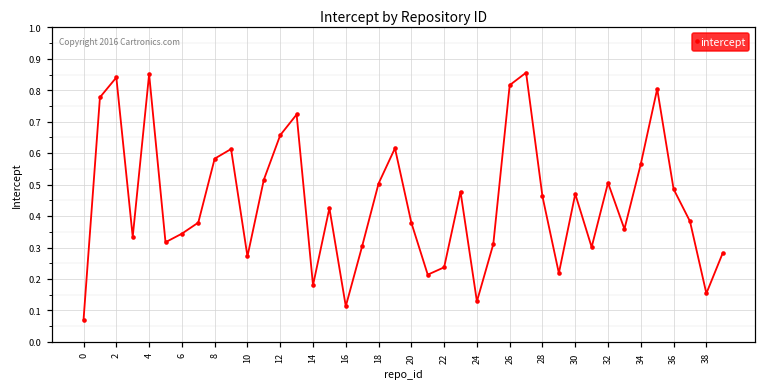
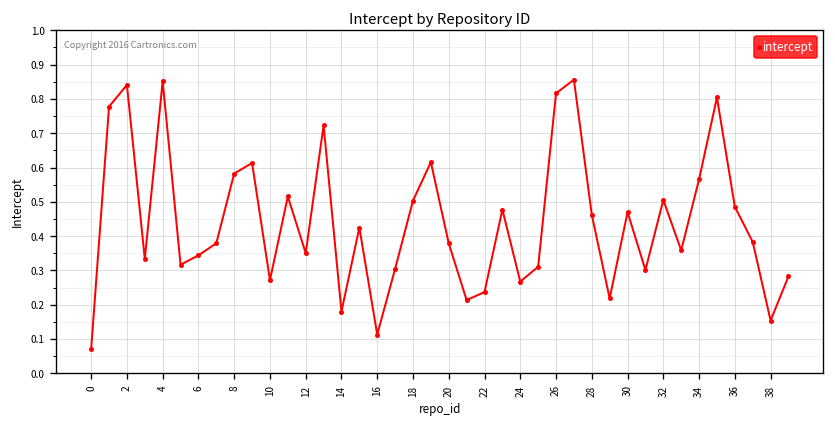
12: 0.66 -> 0.35
24: 0.13 -> 0.27
